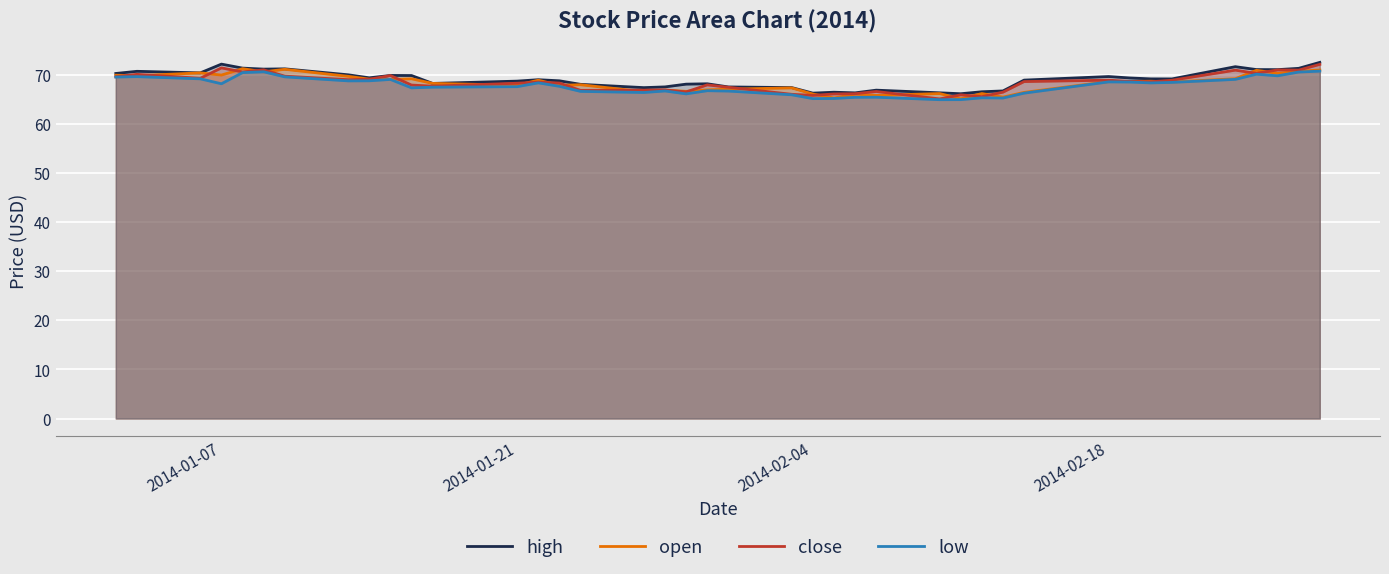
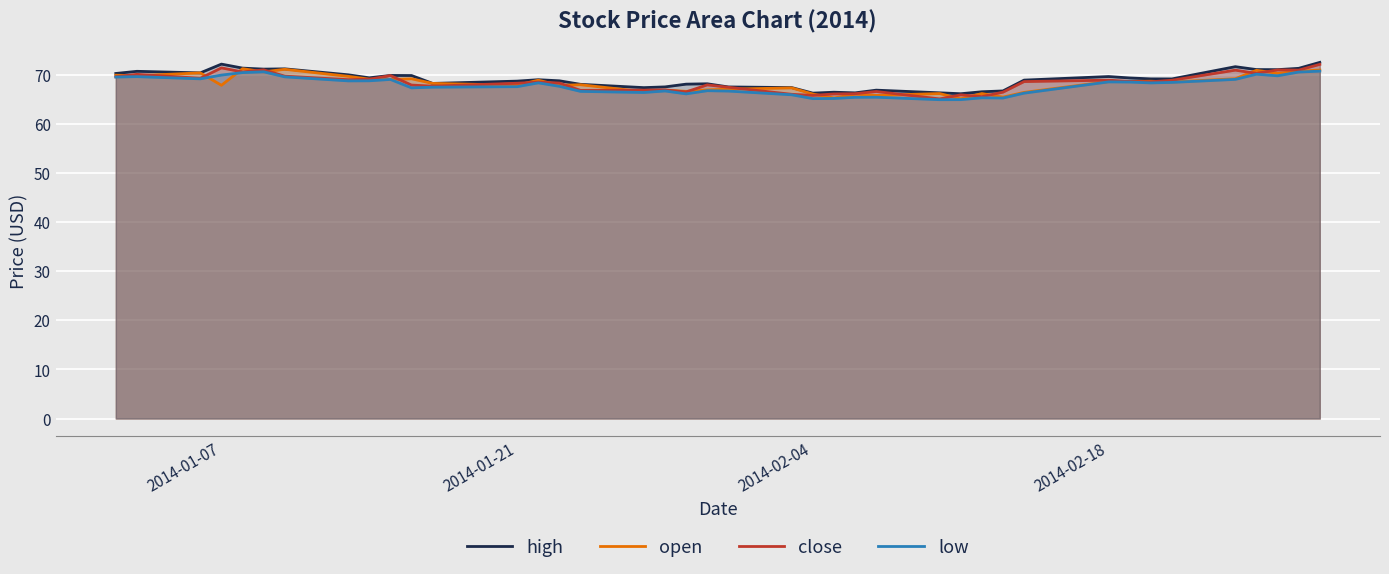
open, 2014-01-07: 70 -> 68
low, 2014-01-07: 68 -> 70
